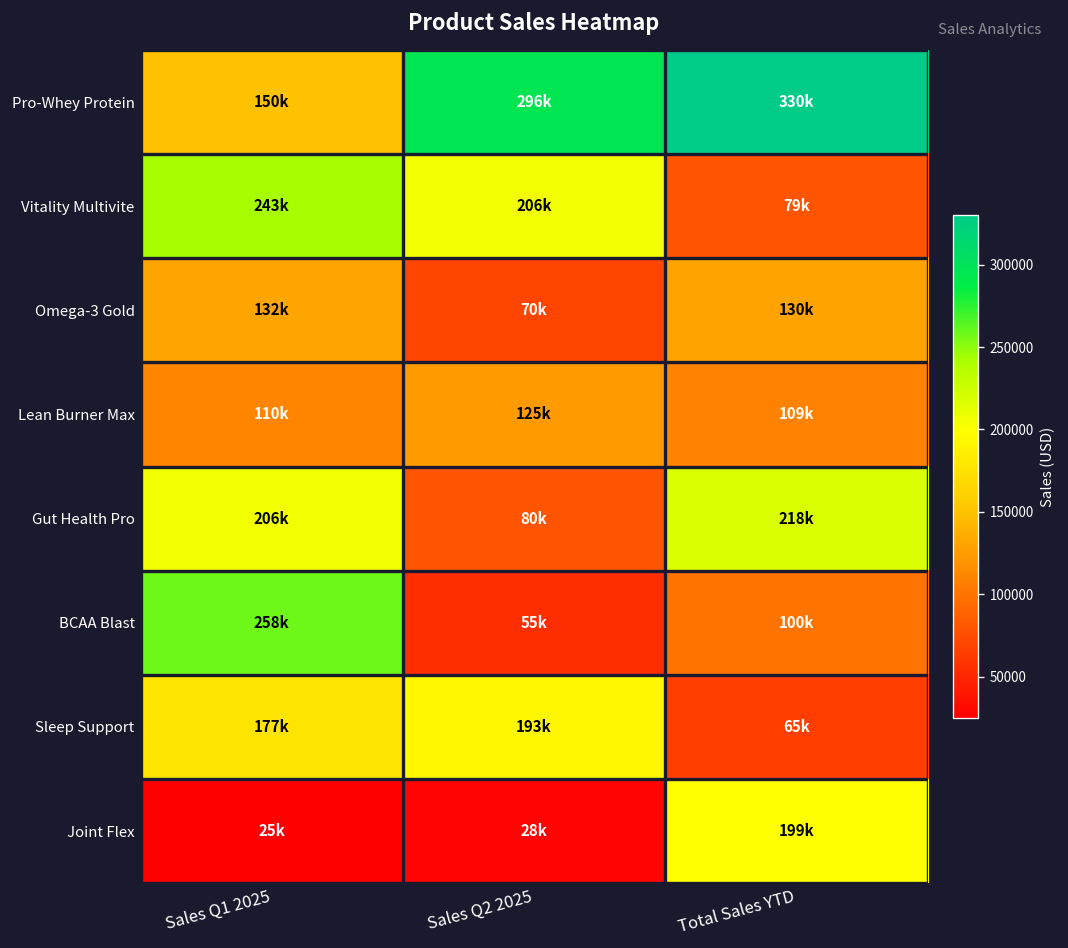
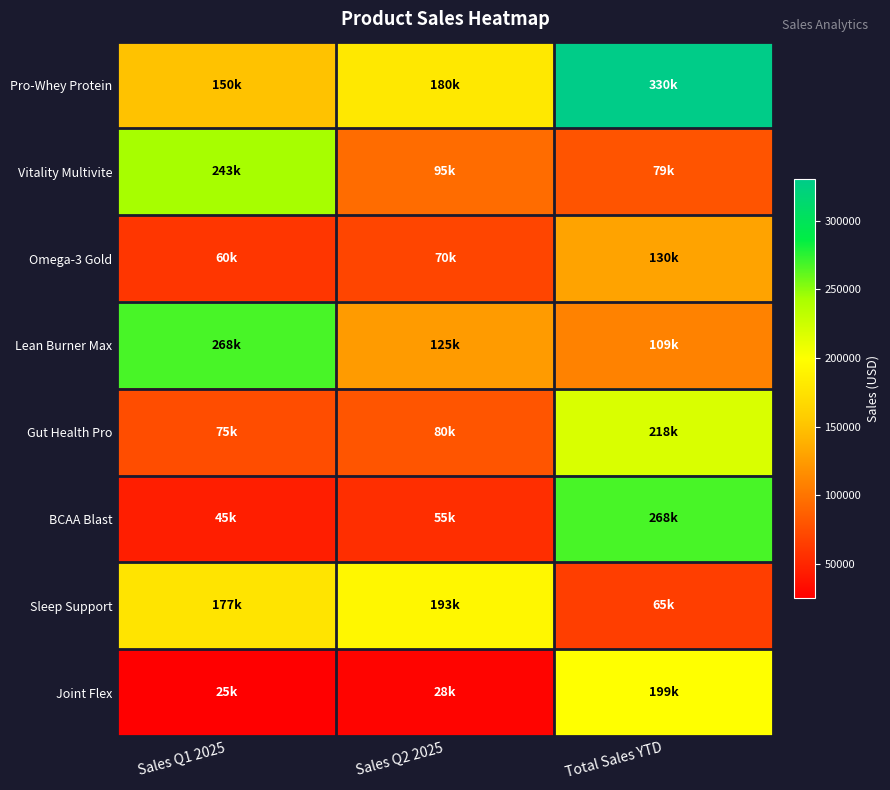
Pro-Whey Protein, Sales Q2 2025: 296k -> 180k
Vitality Multivite, Sales Q2 2025: 206k -> 95k
Omega-3 Gold, Sales Q1 2025: 132k -> 60k
Lean Burner Max, Sales Q1 2025: 110k -> 268k
Gut Health Pro, Sales Q1 2025: 206k -> 75k
BCAA Blast, Sales Q1 2025: 258k -> 45k
BCAA Blast, Total Sales YTD: 100k -> 268k
